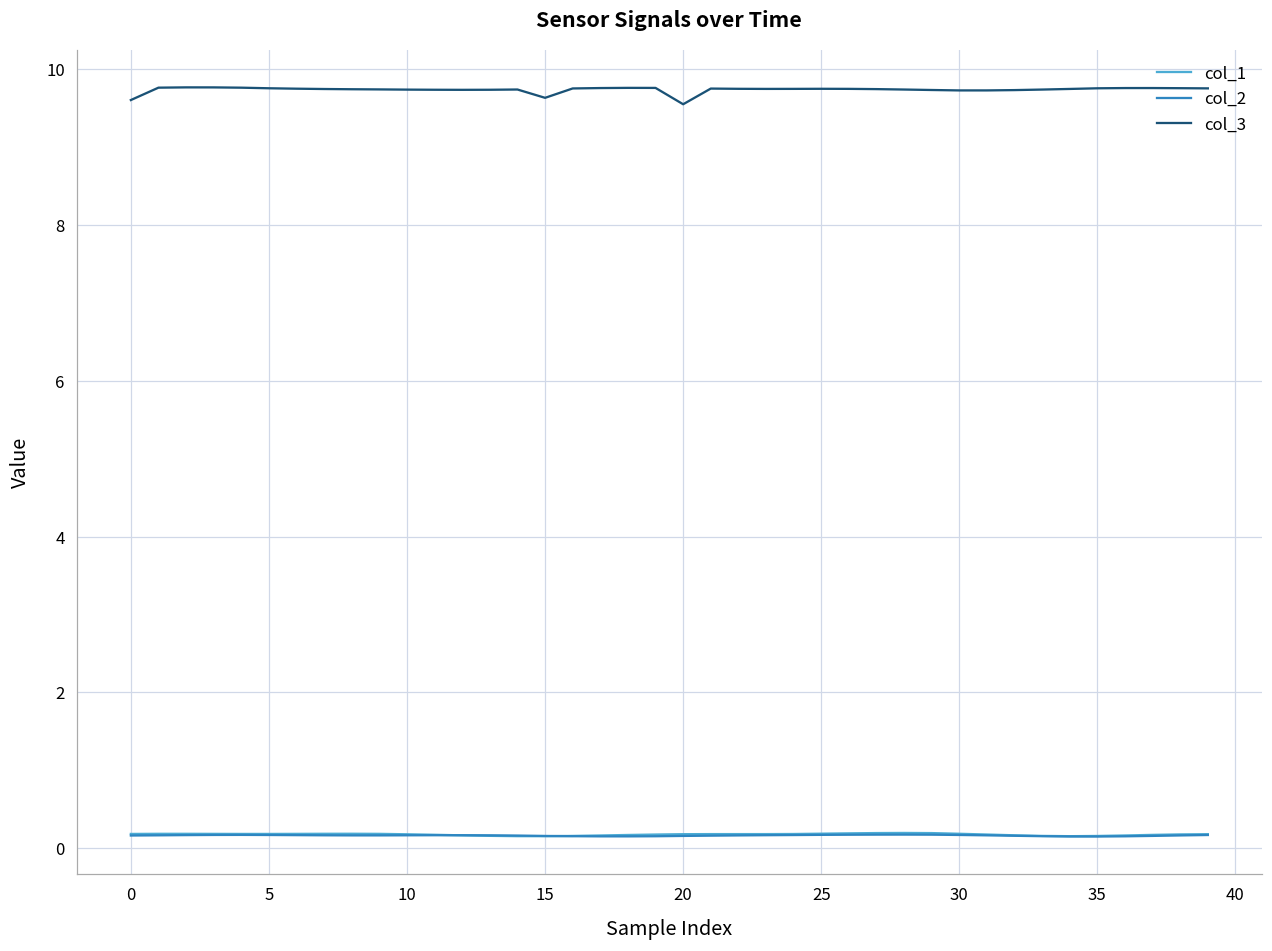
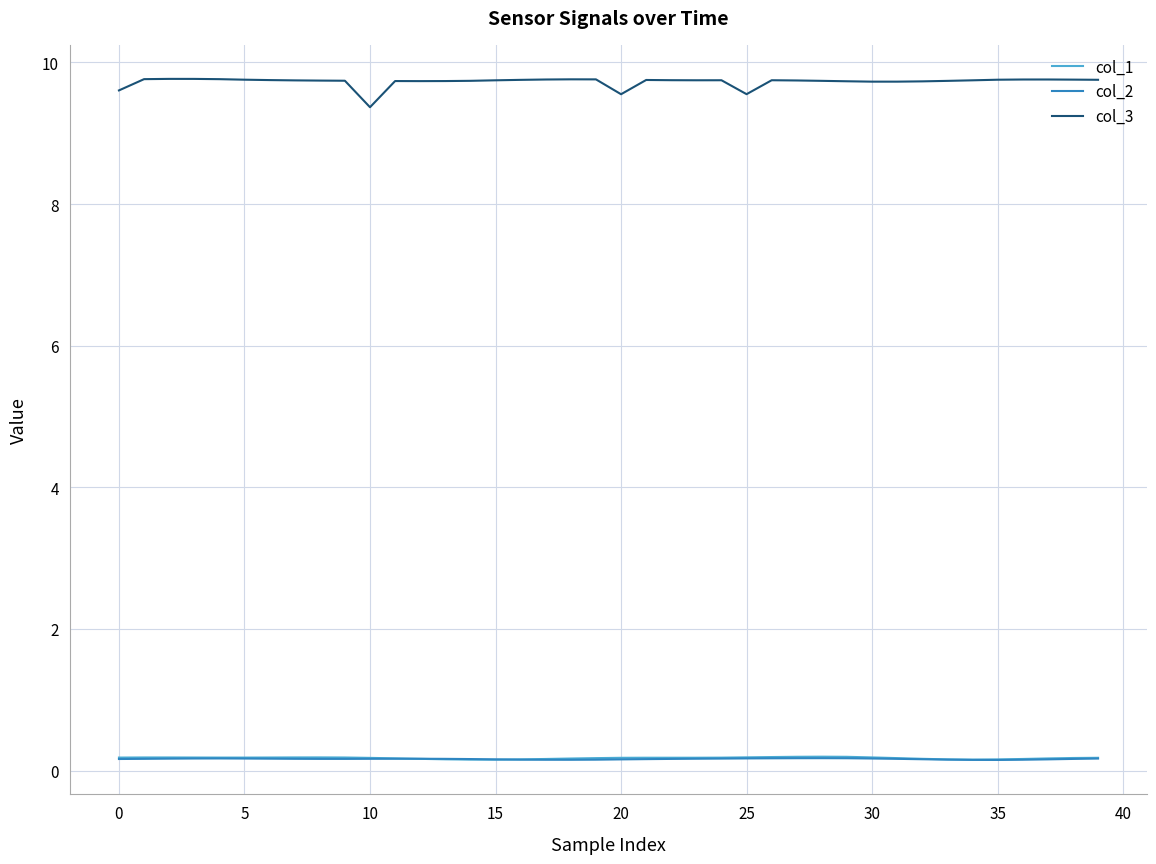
col_3, 10: 9.7 -> 9.4
col_3, 15: 9.6 -> 9.7
col_3, 25: 9.7 -> 9.6
